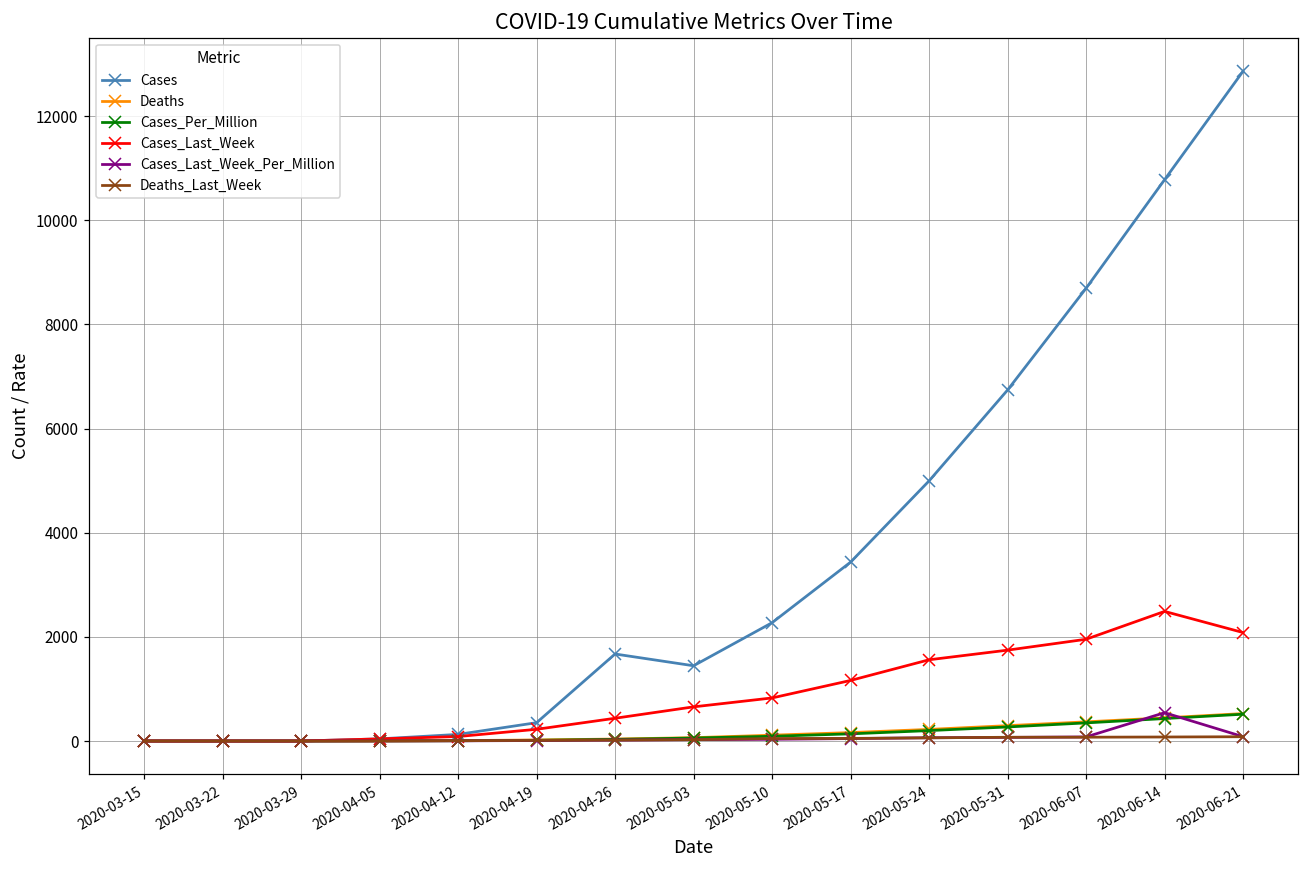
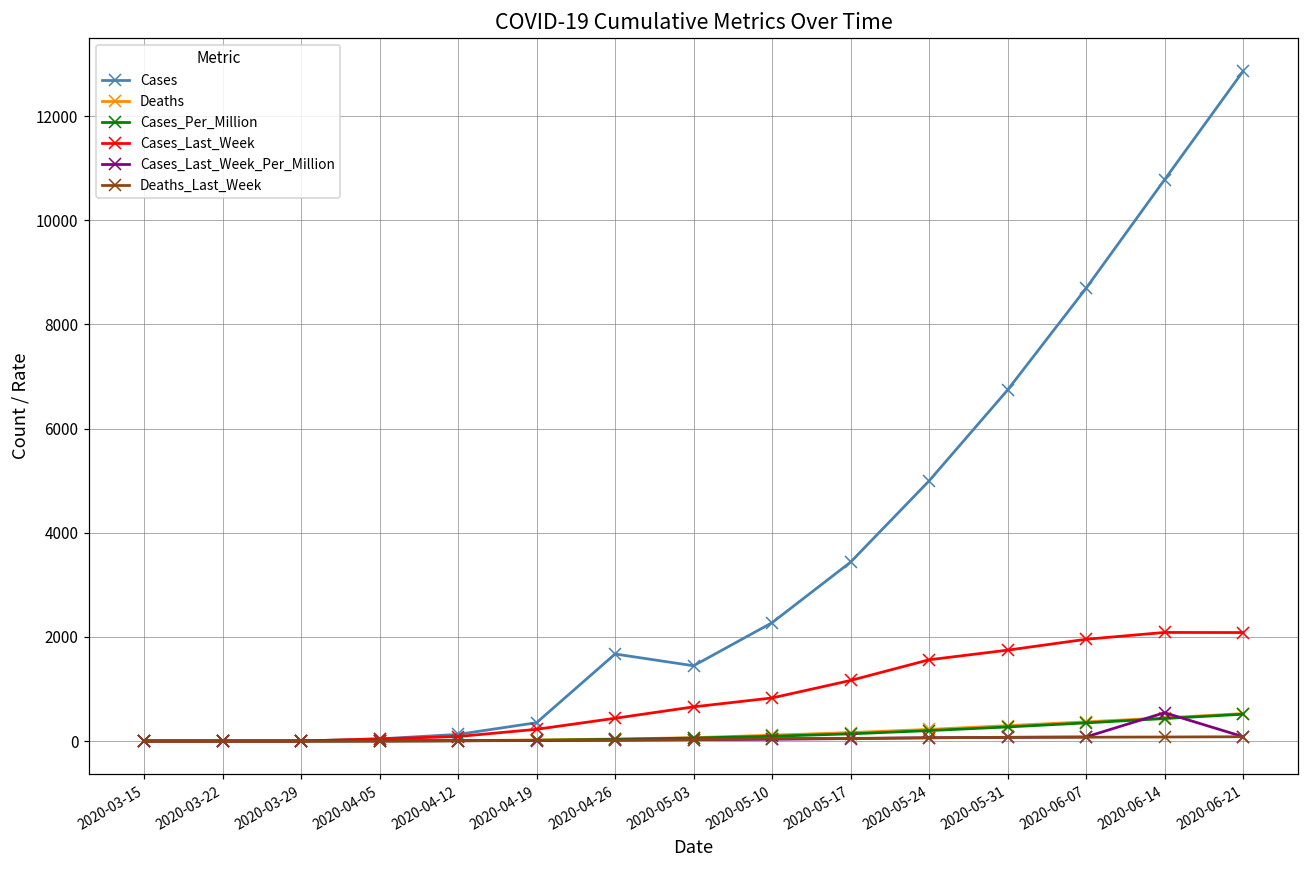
Cases_Last_Week, 2020-06-14: 2500 -> 2100
